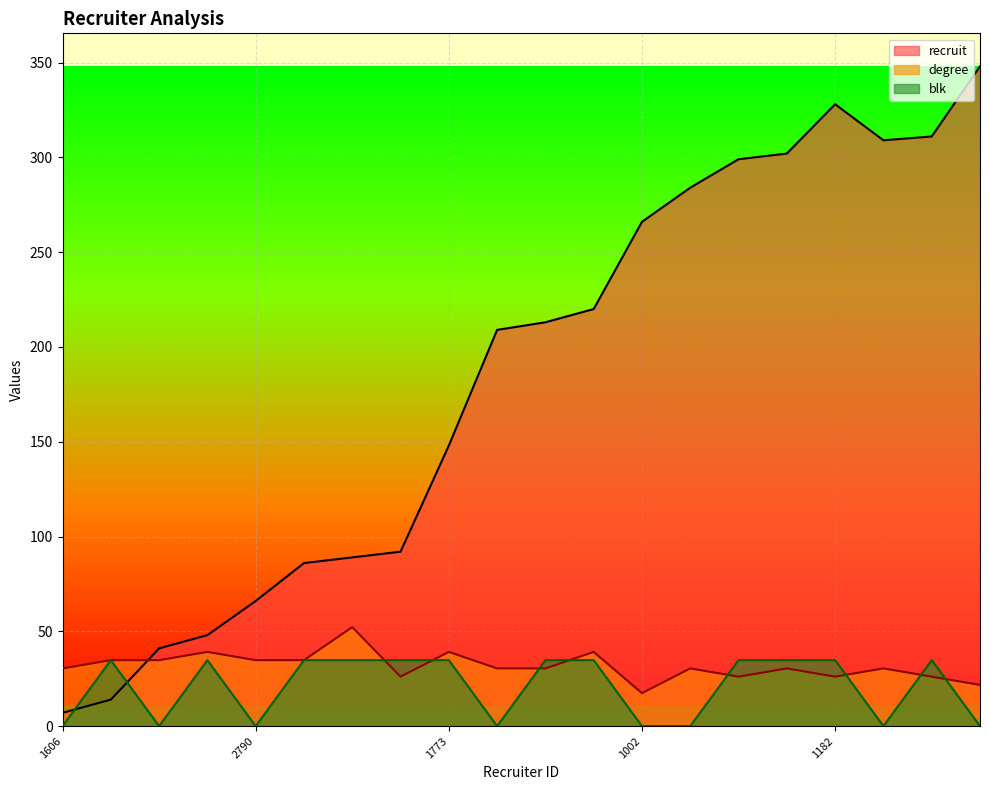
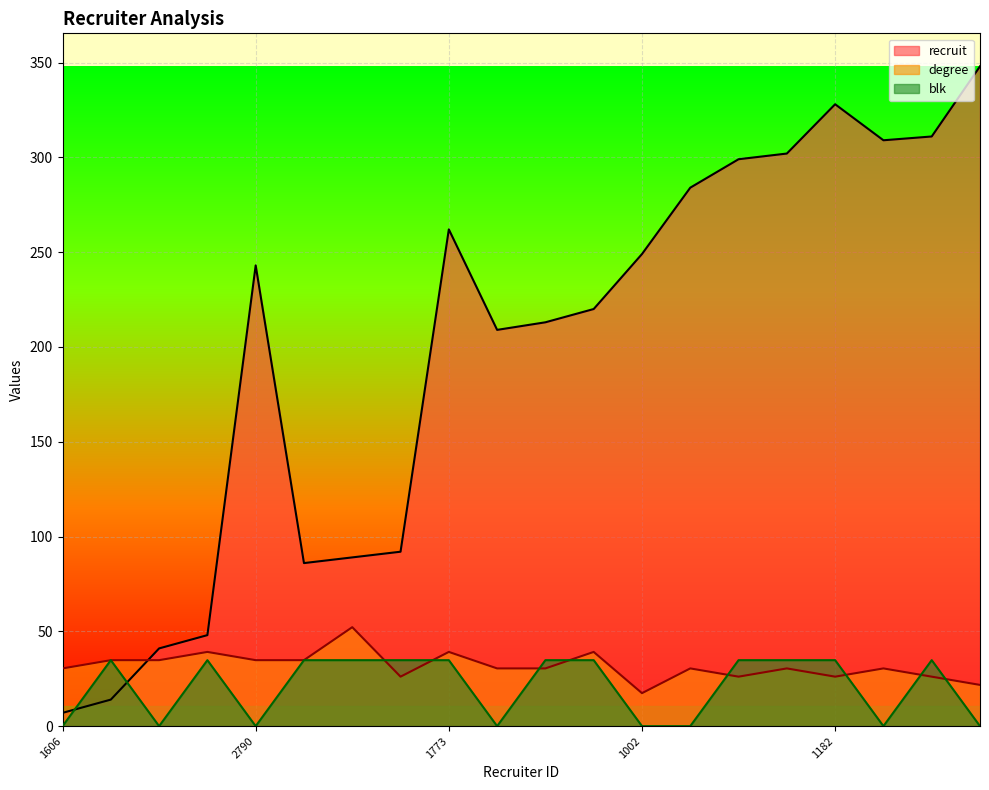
recruit, 2790: 66 -> 243
recruit, 1773: 148 -> 262
recruit, 1002: 266 -> 249
